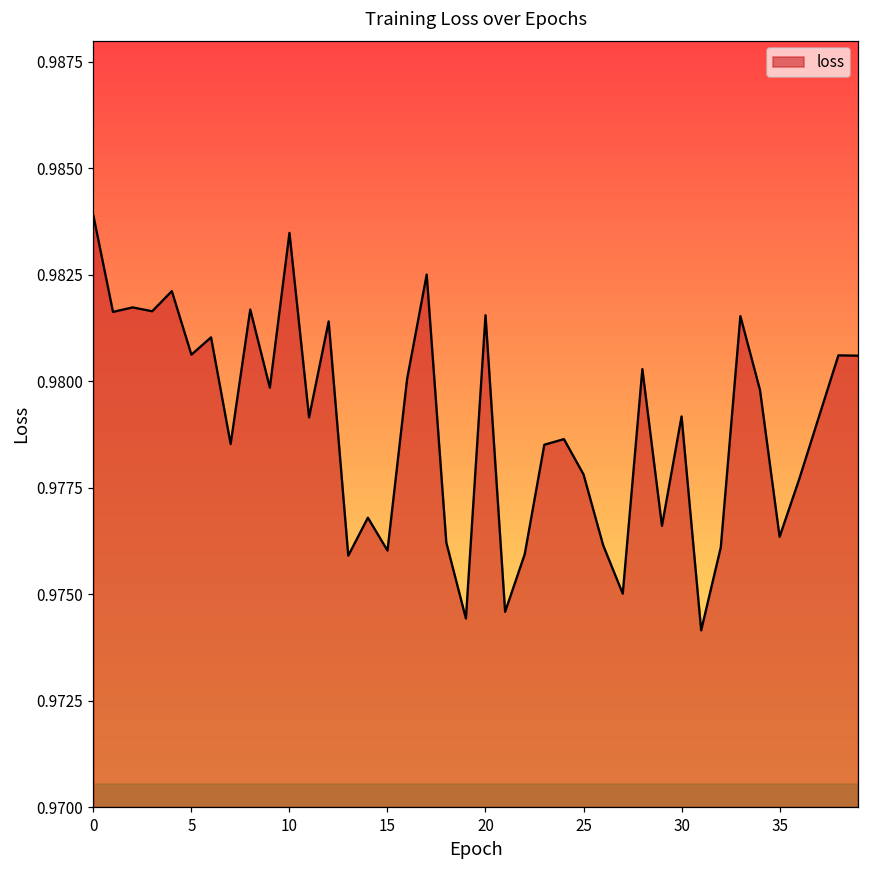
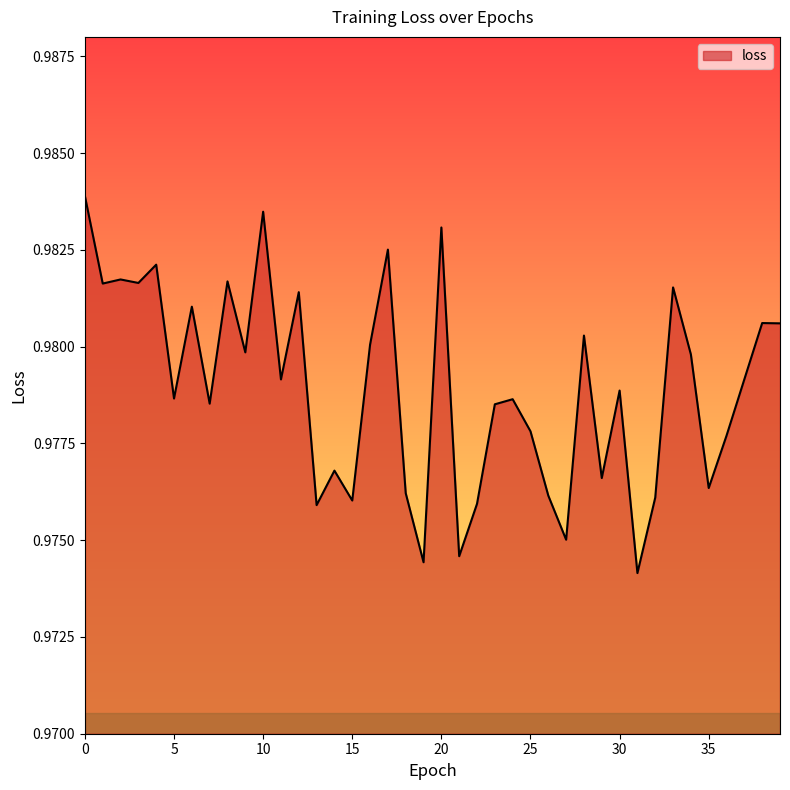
5: 0.9806 -> 0.9787
20: 0.9816 -> 0.9831
30: 0.9792 -> 0.9789
